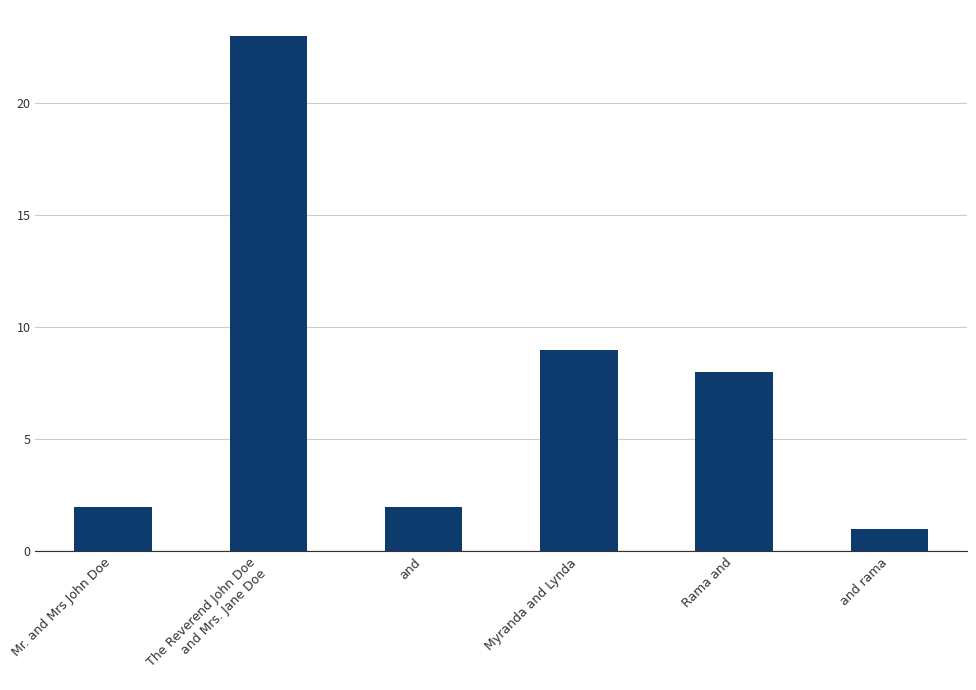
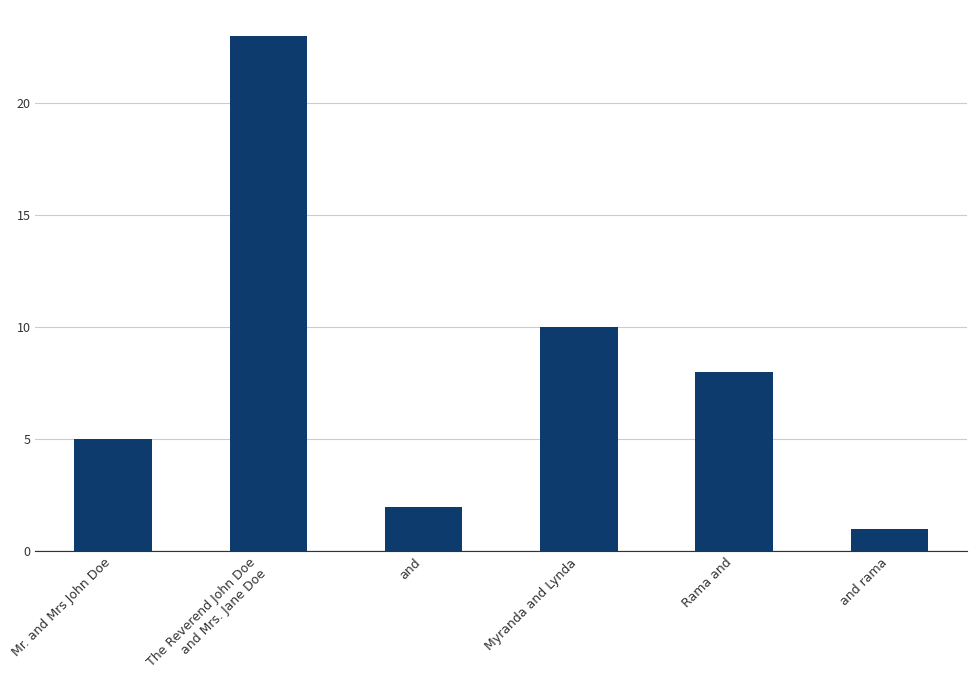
Mr. and Mrs John Doe: 2 -> 5
Myranda and Lynda: 9 -> 10
